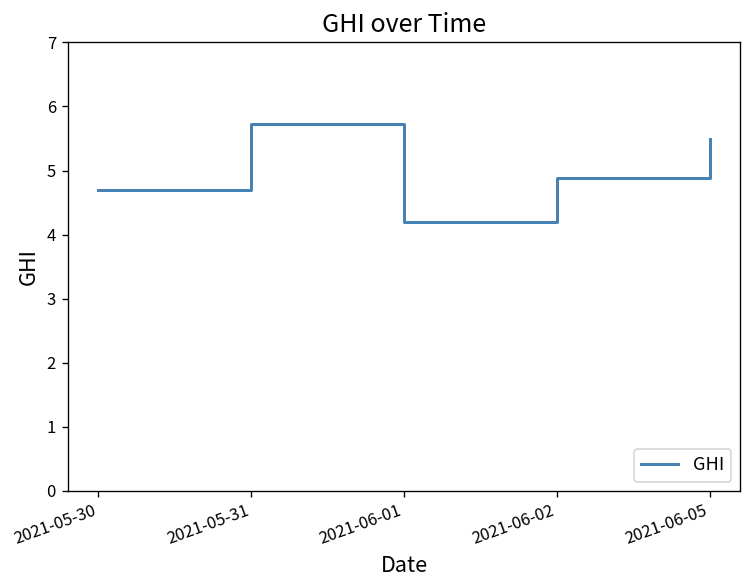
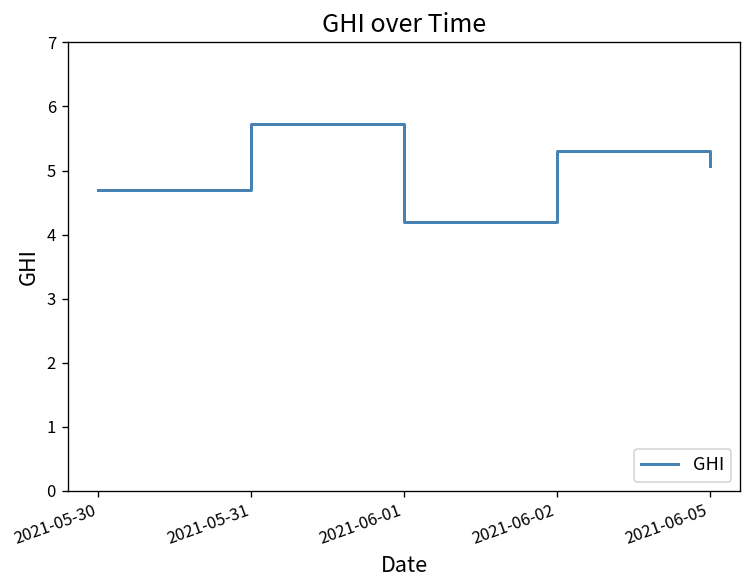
2021-06-02: 4.9 -> 5.3
2021-06-05: 5.5 -> 5.1
